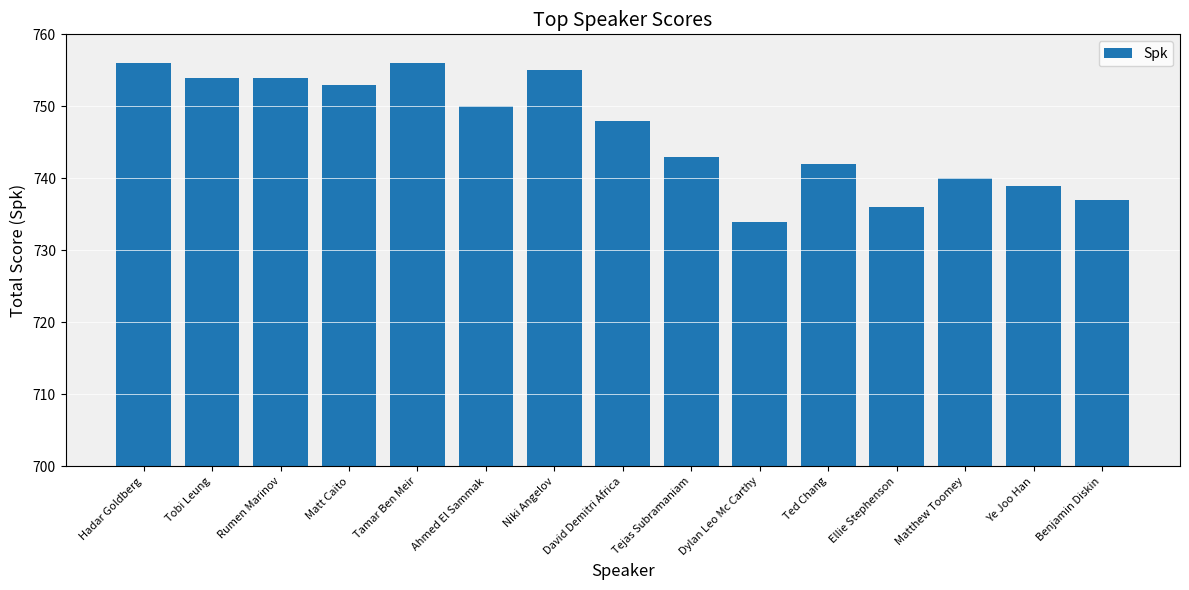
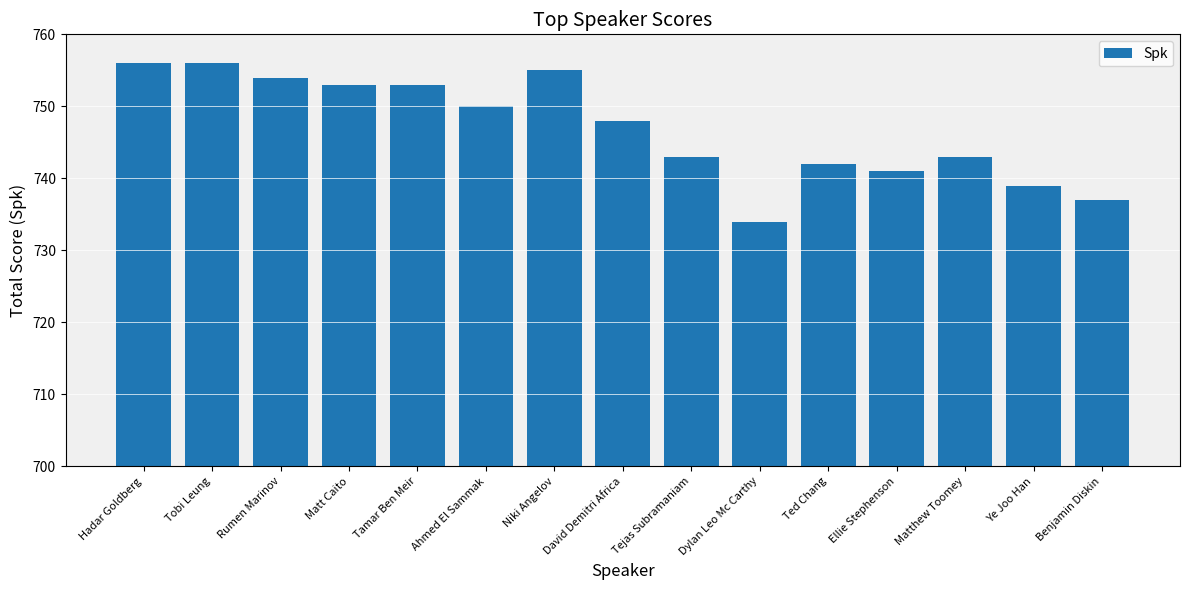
Tobi Leung: 754 -> 756
Tamar Ben Meir: 756 -> 753
Ellie Stephenson: 736 -> 741
Matthew Toomey: 740 -> 743
